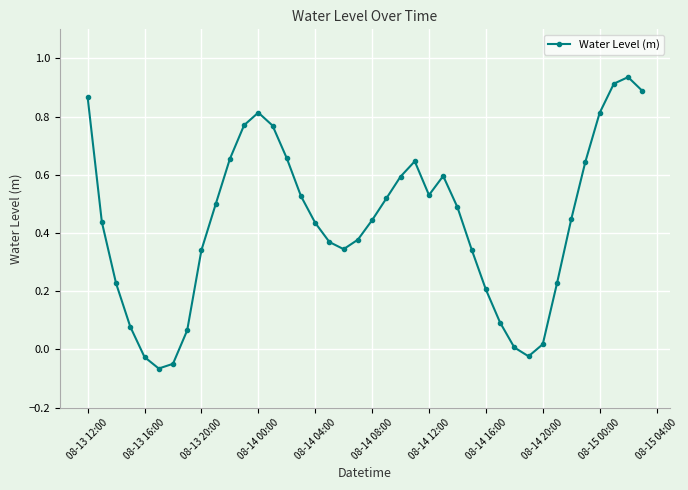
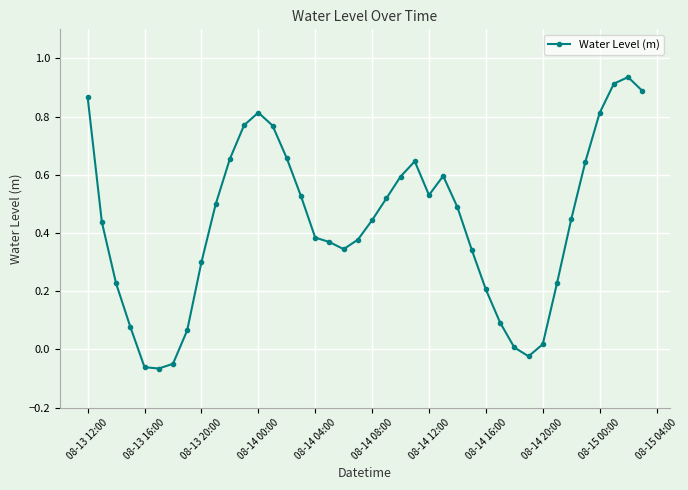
08-13 16:00: -0.03 -> -0.06
08-13 20:00: 0.34 -> 0.30
08-14 04:00: 0.44 -> 0.38
